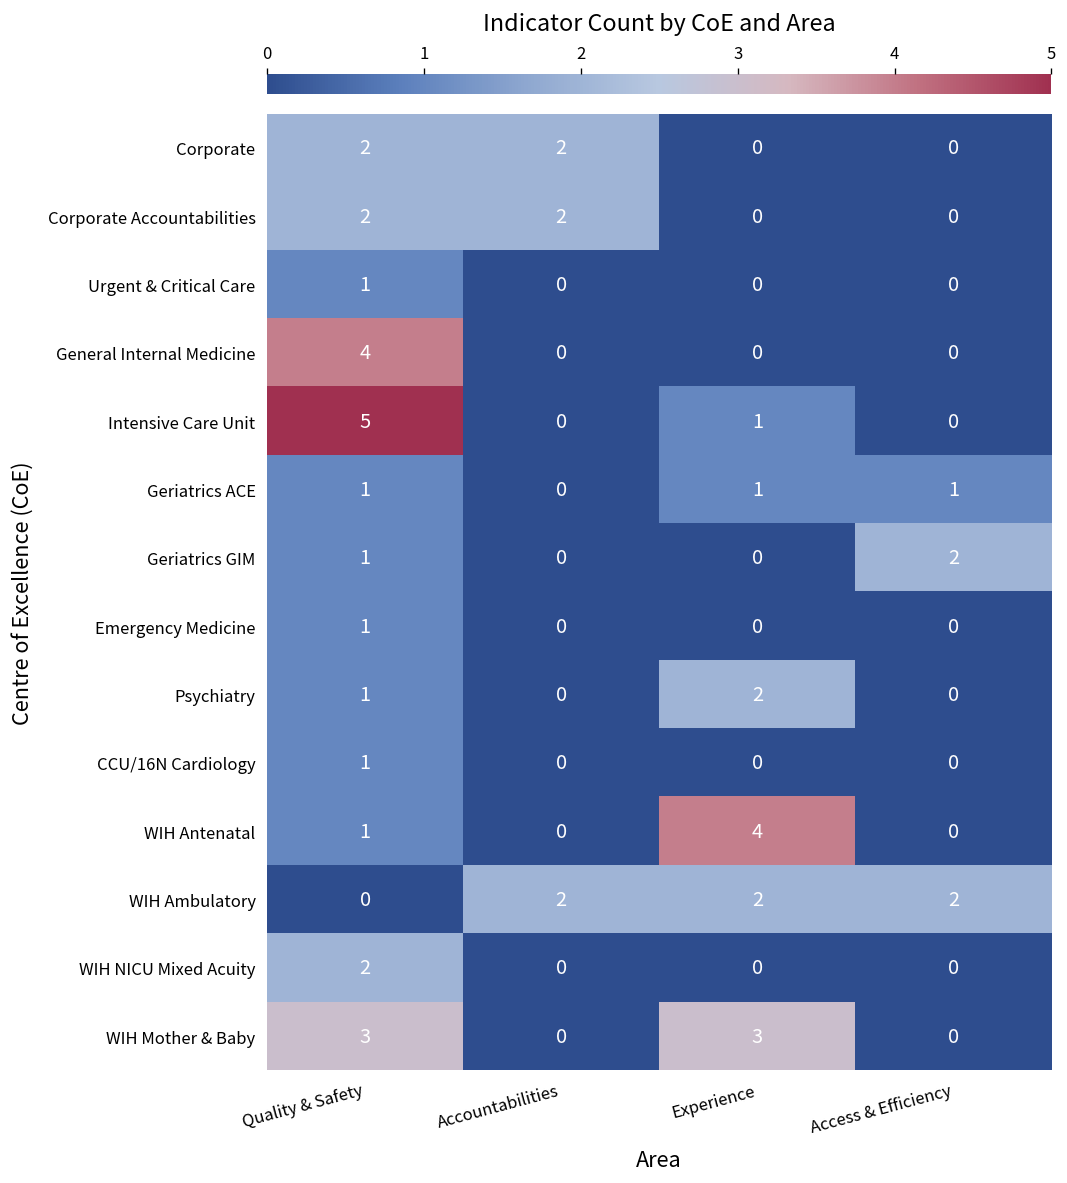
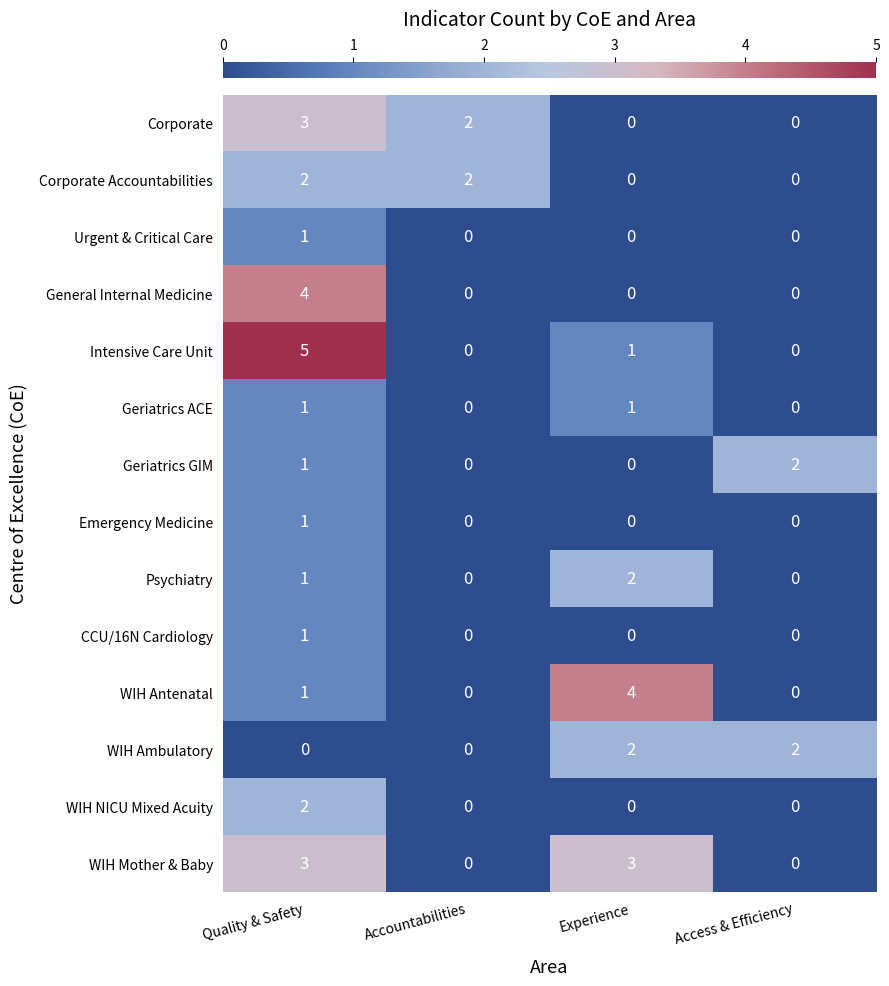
Corporate, Quality & Safety: 2 -> 3
Geriatrics ACE, Access & Efficiency: 1 -> 0
WIH Ambulatory, Accountabilities: 2 -> 0
